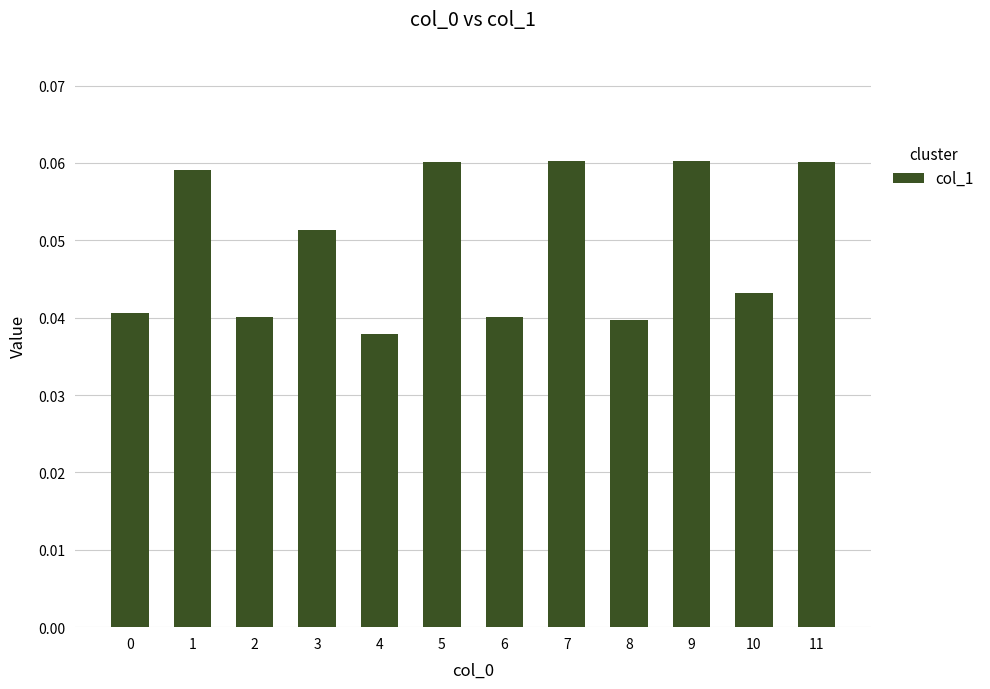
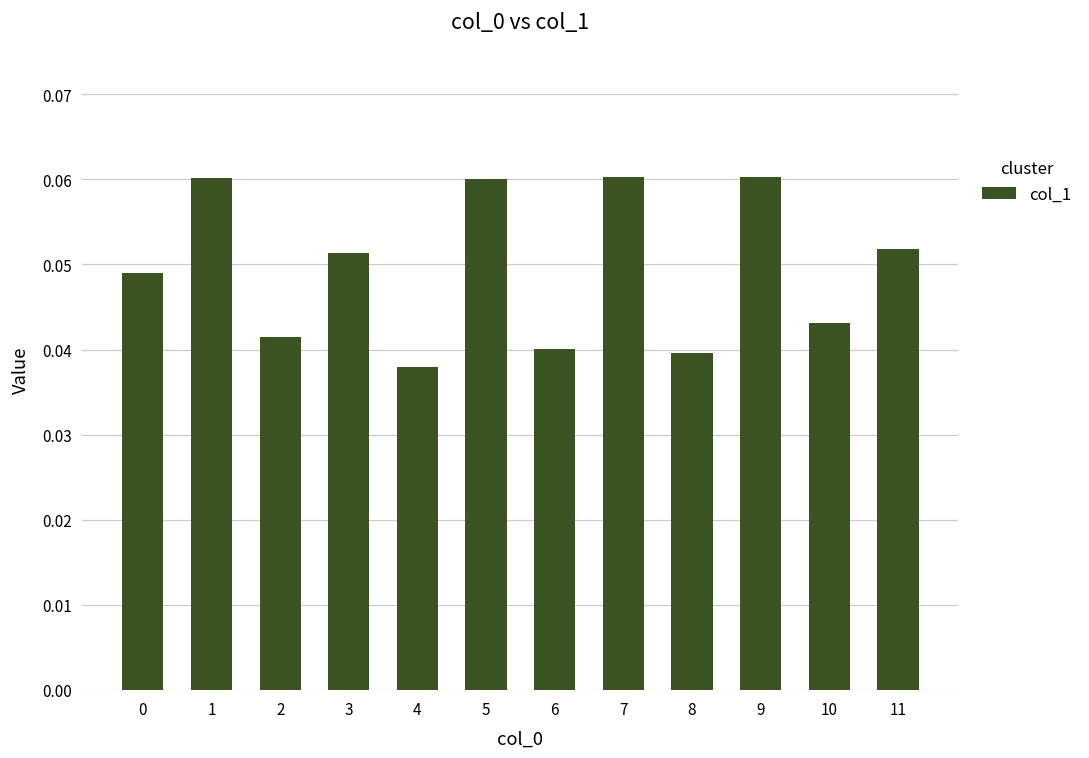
0: 0.041 -> 0.049
1: 0.059 -> 0.060
2: 0.040 -> 0.041
11: 0.060 -> 0.052
